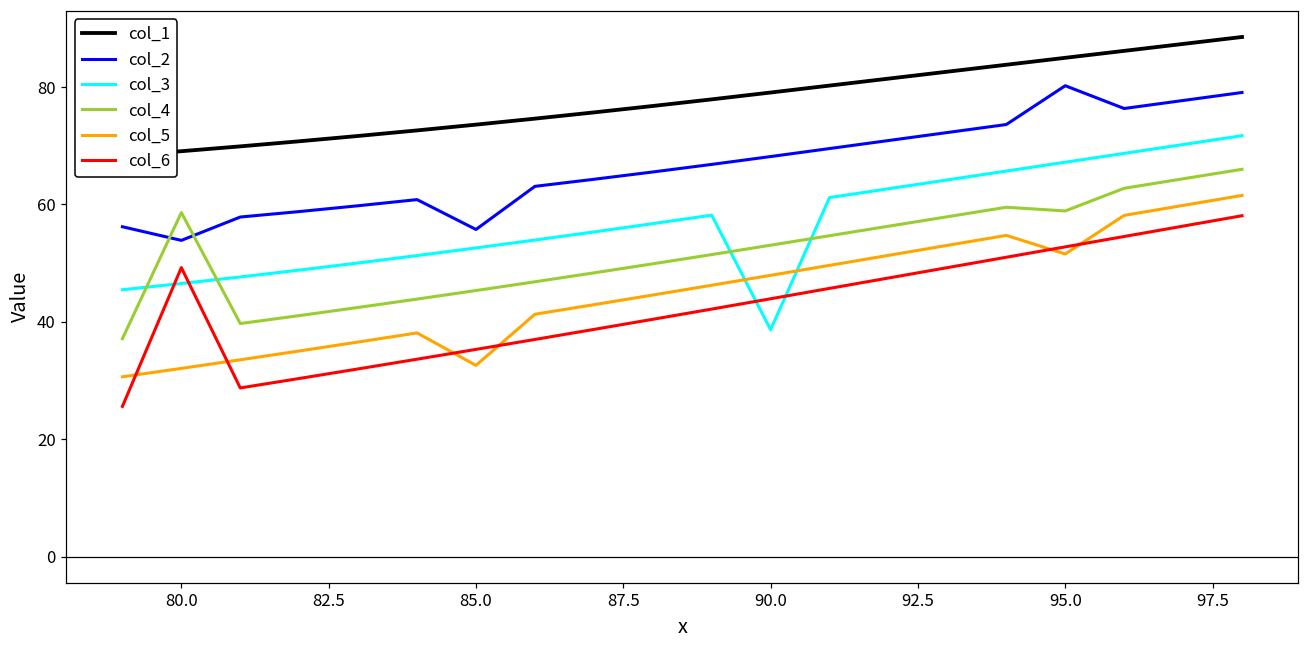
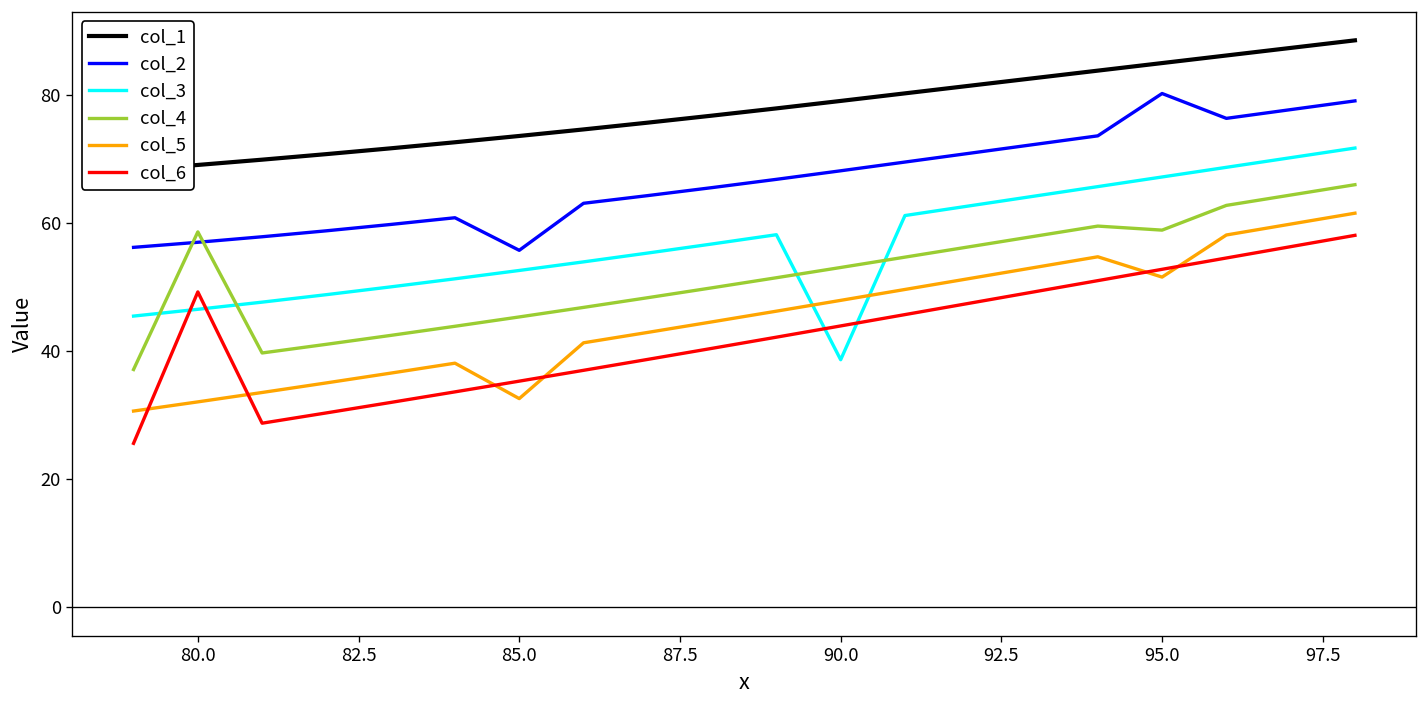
col_2, 80.0: 54 -> 57
